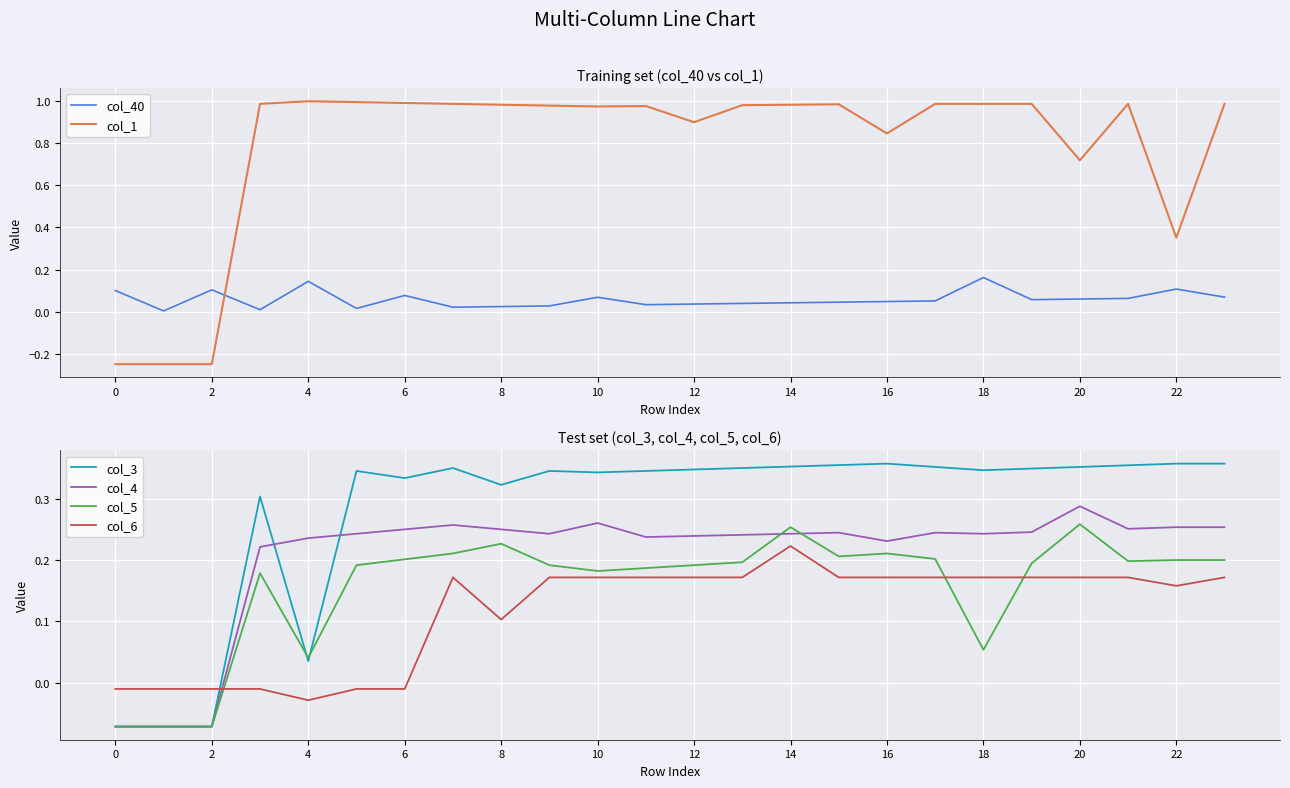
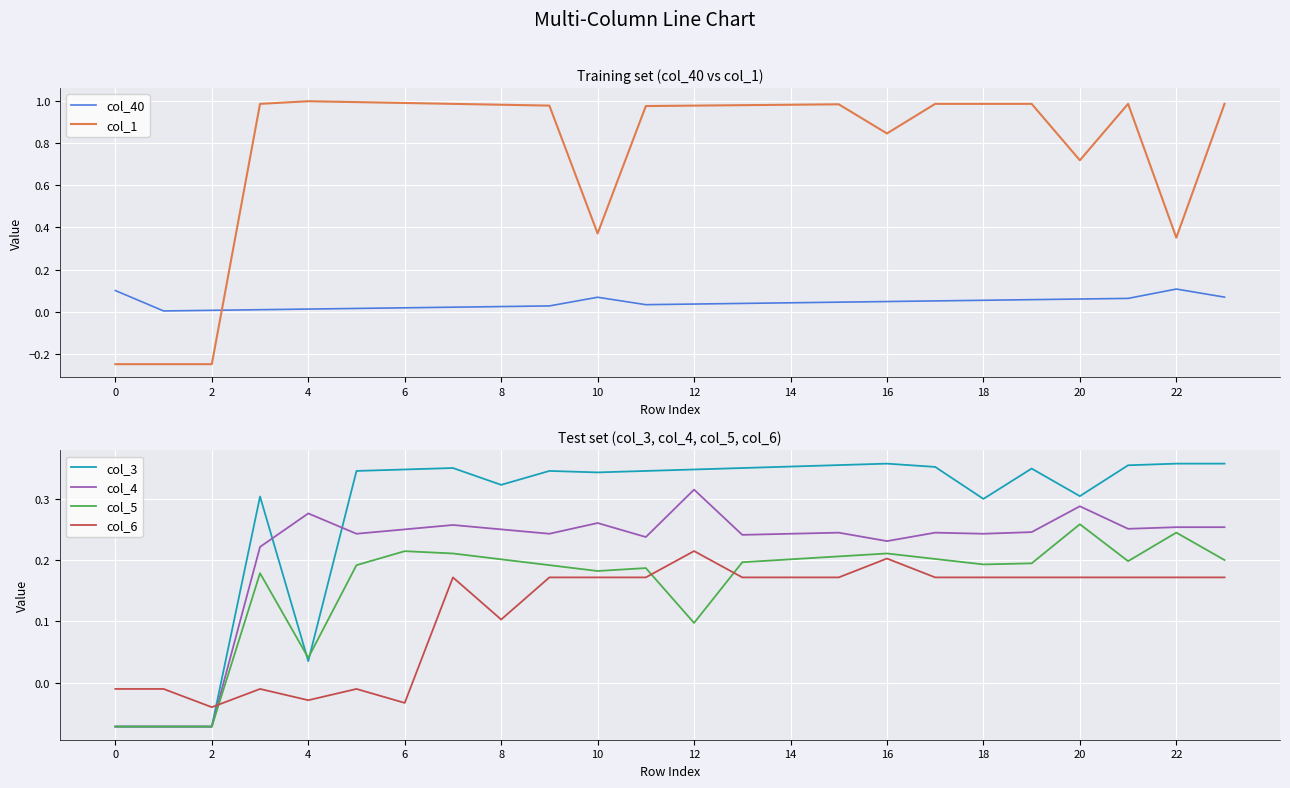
Training set (col_40 vs col_1), col_40, 2: 0.10 -> 0.01
Training set (col_40 vs col_1), col_40, 4: 0.14 -> 0.01
Training set (col_40 vs col_1), col_40, 6: 0.08 -> 0.02
Training set (col_40 vs col_1), col_1, 10: 0.98 -> 0.37
Training set (col_40 vs col_1), col_1, 12: 0.90 -> 0.98
Training set (col_40 vs col_1), col_40, 18: 0.16 -> 0.05
Test set (col_3, col_4, col_5, col_6), col_6, 2: -0.01 -> -0.04
Test set (col_3, col_4, col_5, col_6), col_4, 4: 0.24 -> 0.28
Test set (col_3, col_4, col_5, col_6), col_3, 6: 0.33 -> 0.35
Test set (col_3, col_4, col_5, col_6), col_5, 6: 0.20 -> 0.21
Test set (col_3, col_4, col_5, col_6), col_6, 6: -0.01 -> -0.03
Test set (col_3, col_4, col_5, col_6), col_5, 8: 0.23 -> 0.20
Test set (col_3, col_4, col_5, col_6), col_4, 12: 0.24 -> 0.31
Test set (col_3, col_4, col_5, col_6), col_5, 12: 0.19 -> 0.10
Test set (col_3, col_4, col_5, col_6), col_6, 12: 0.17 -> 0.21
Test set (col_3, col_4, col_5, col_6), col_5, 14: 0.25 -> 0.20
Test set (col_3, col_4, col_5, col_6), col_6, 14: 0.22 -> 0.17
Test set (col_3, col_4, col_5, col_6), col_6, 16: 0.17 -> 0.20
Test set (col_3, col_4, col_5, col_6), col_3, 18: 0.35 -> 0.30
Test set (col_3, col_4, col_5, col_6), col_5, 18: 0.05 -> 0.19
Test set (col_3, col_4, col_5, col_6), col_3, 20: 0.35 -> 0.30
Test set (col_3, col_4, col_5, col_6), col_5, 22: 0.20 -> 0.24
Test set (col_3, col_4, col_5, col_6), col_6, 22: 0.16 -> 0.17
